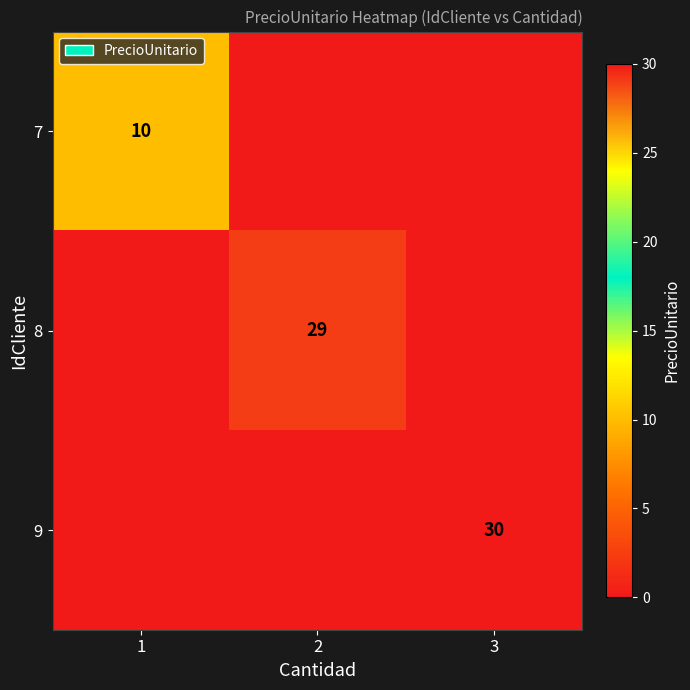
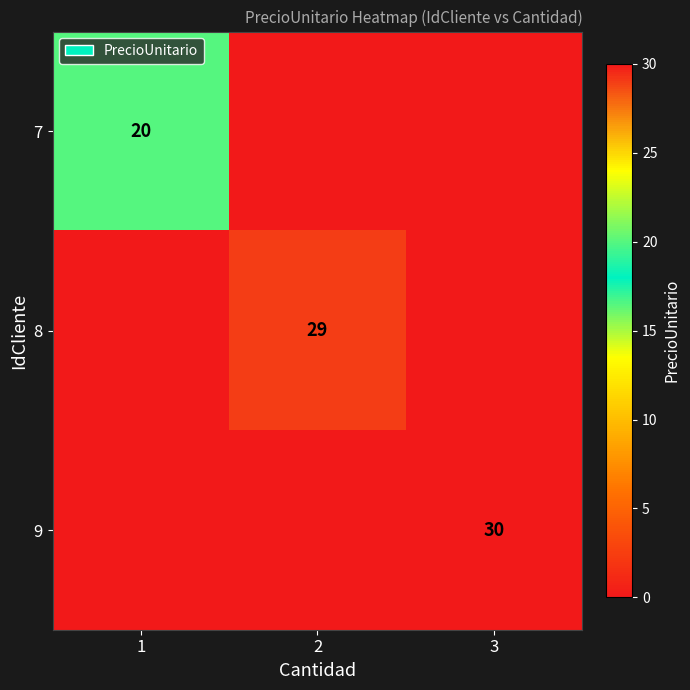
7, 1: 10 -> 20
